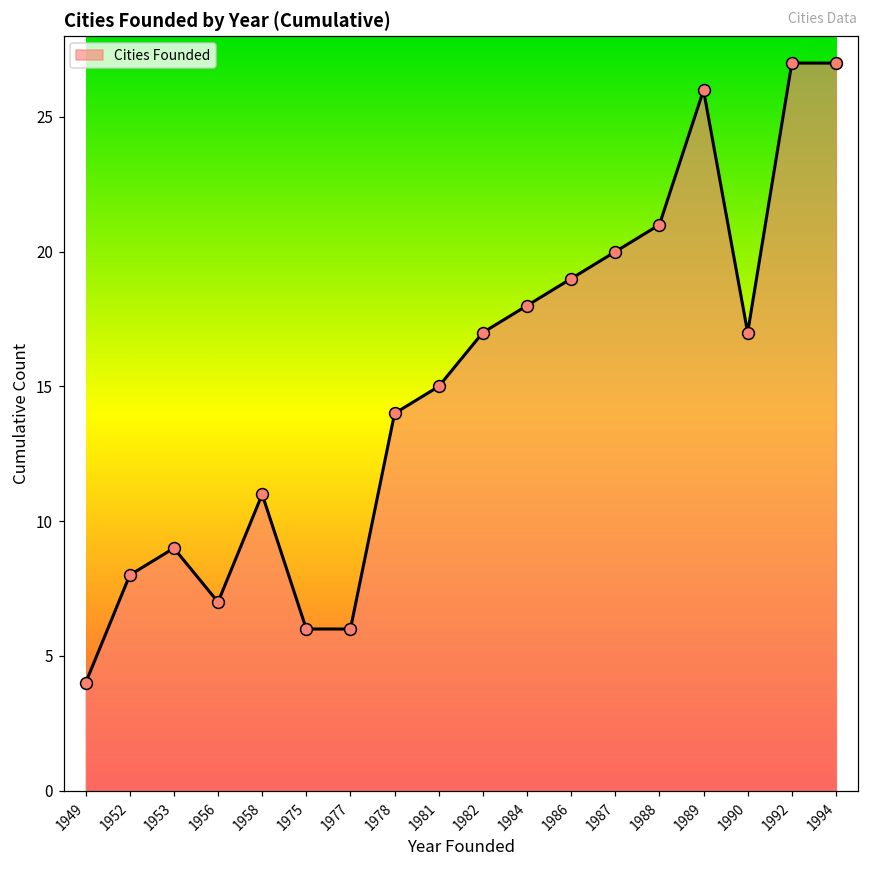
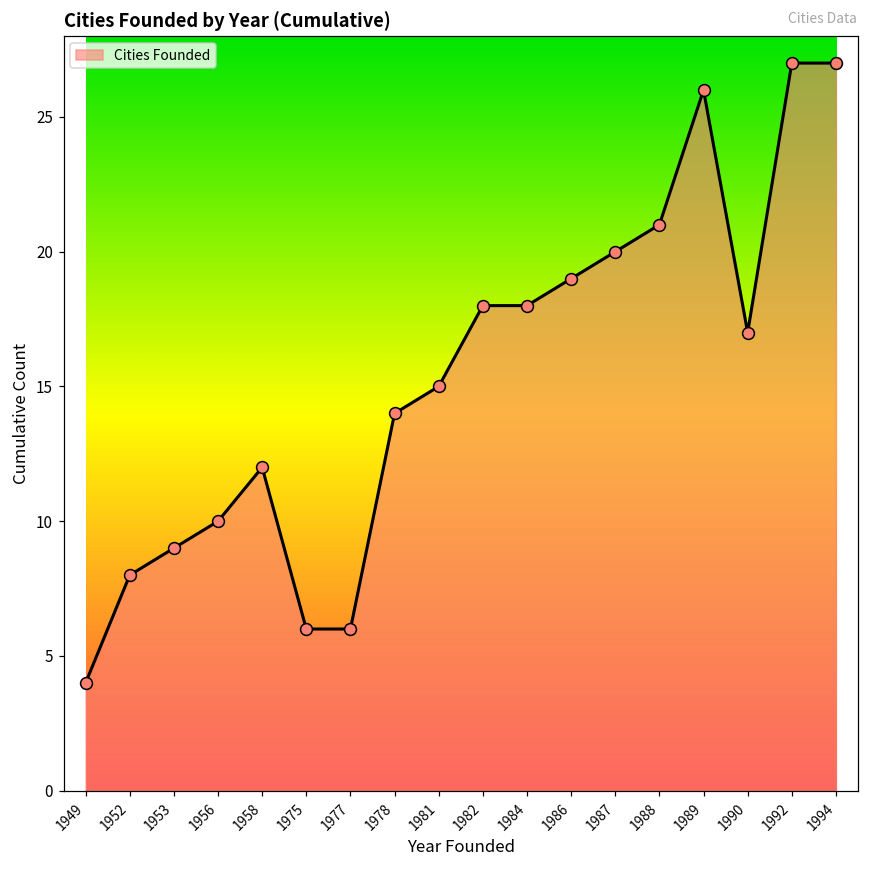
1956: 7 -> 10
1958: 11 -> 12
1982: 17 -> 18
